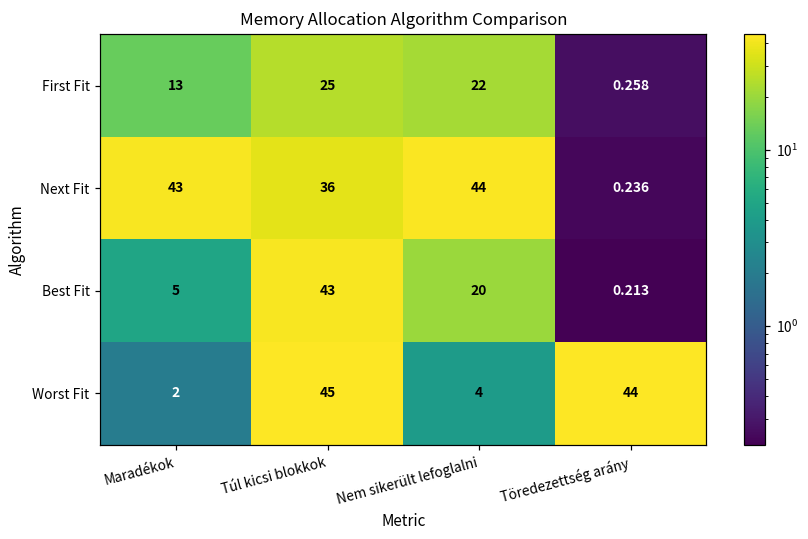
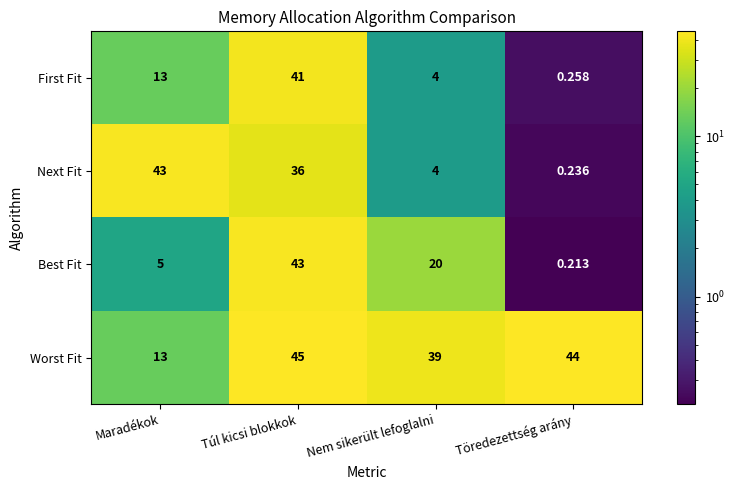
First Fit, Túl kicsi blokkok: 25 -> 41
First Fit, Nem sikerült lefoglalni: 22 -> 4
Next Fit, Nem sikerült lefoglalni: 44 -> 4
Worst Fit, Maradékok: 2 -> 13
Worst Fit, Nem sikerült lefoglalni: 4 -> 39
